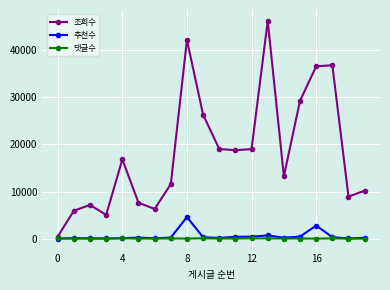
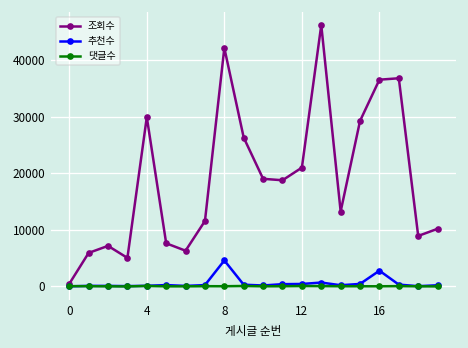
조회수, 4: 17000 -> 30000
조회수, 12: 19000 -> 21000
